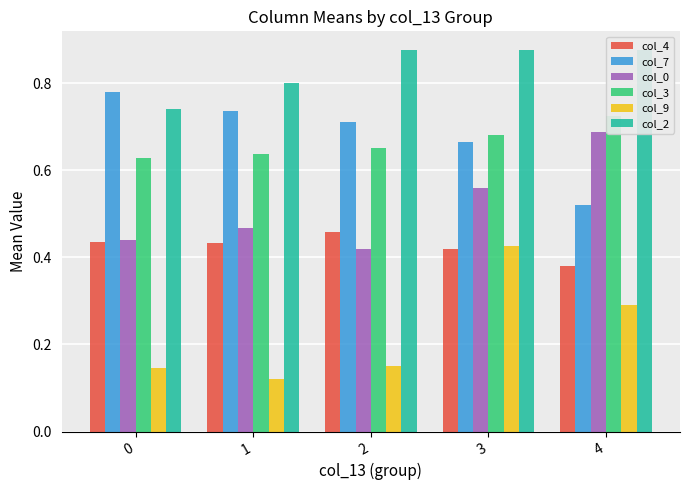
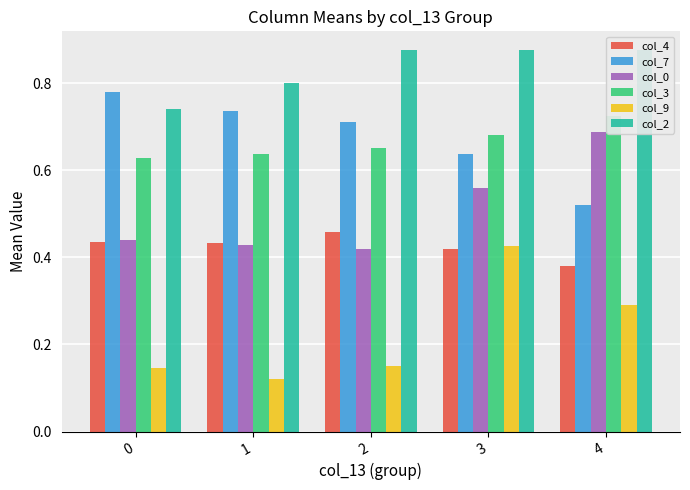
col_0, 1: 0.47 -> 0.43
col_7, 3: 0.66 -> 0.64
